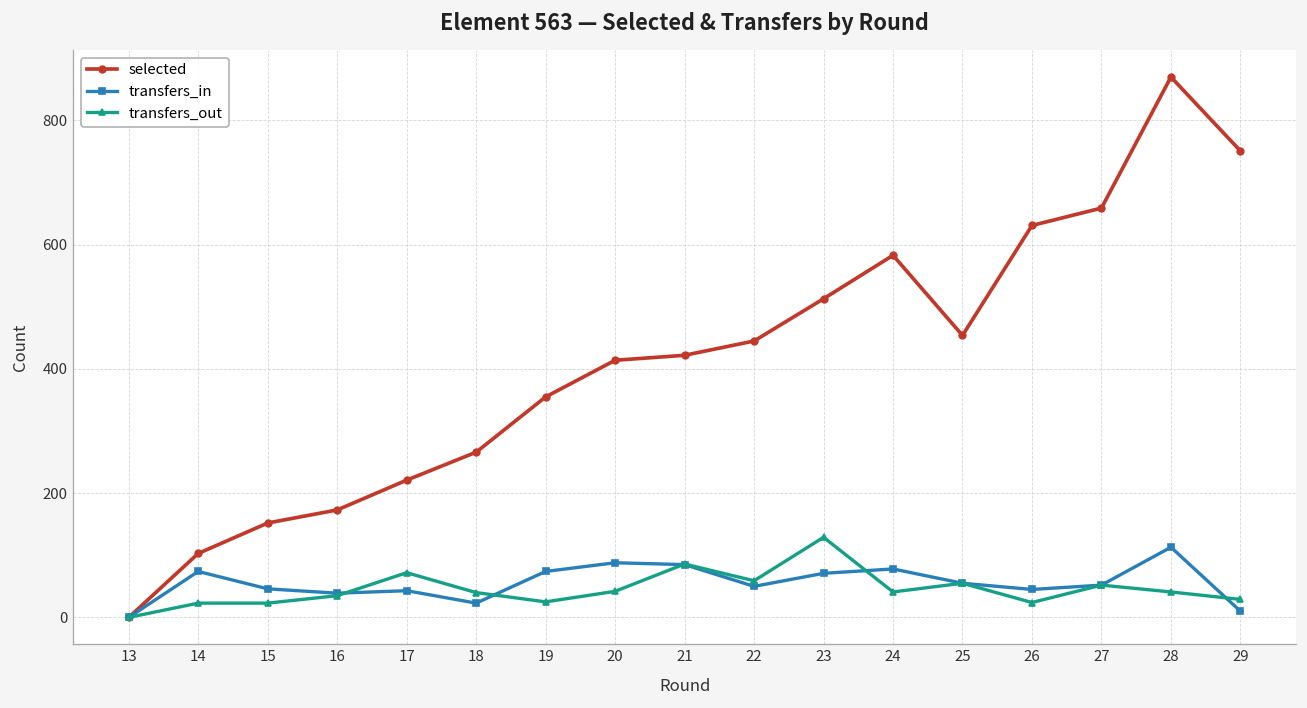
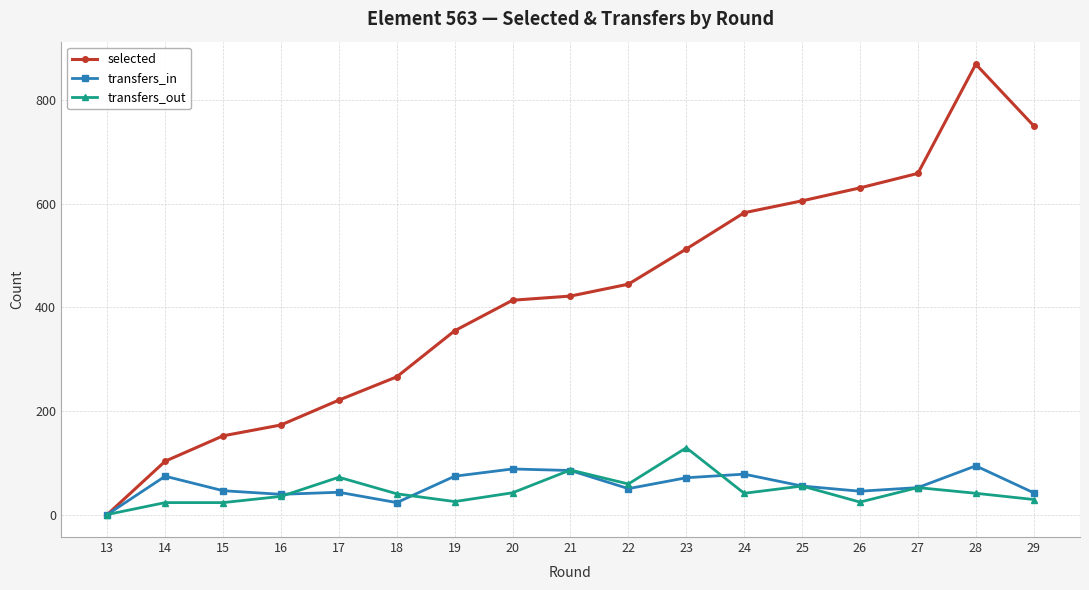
selected, 25: 450 -> 610
transfers_in, 28: 110 -> 90
transfers_in, 29: 10 -> 40
